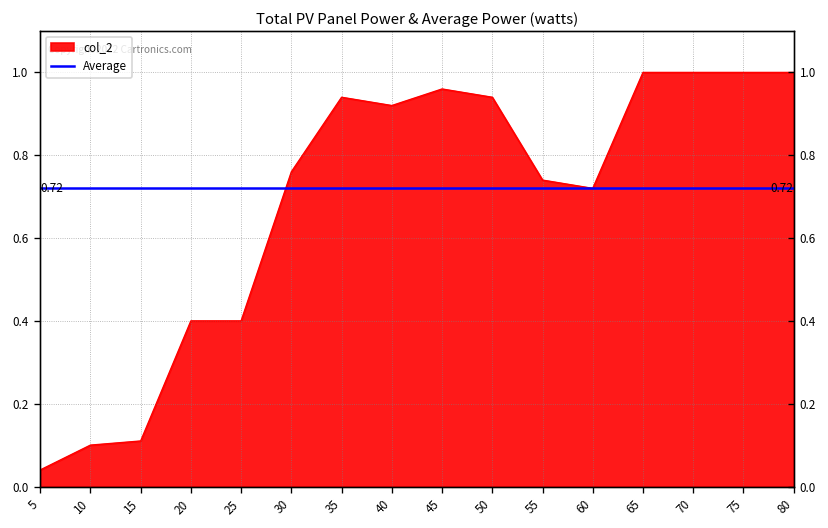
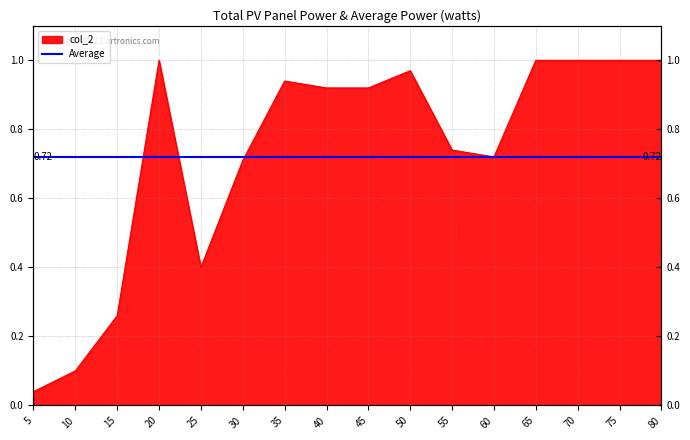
15: 0.11 -> 0.26
20: 0.4 -> 1.0
30: 0.76 -> 0.71
45: 0.96 -> 0.92
50: 0.94 -> 0.97
